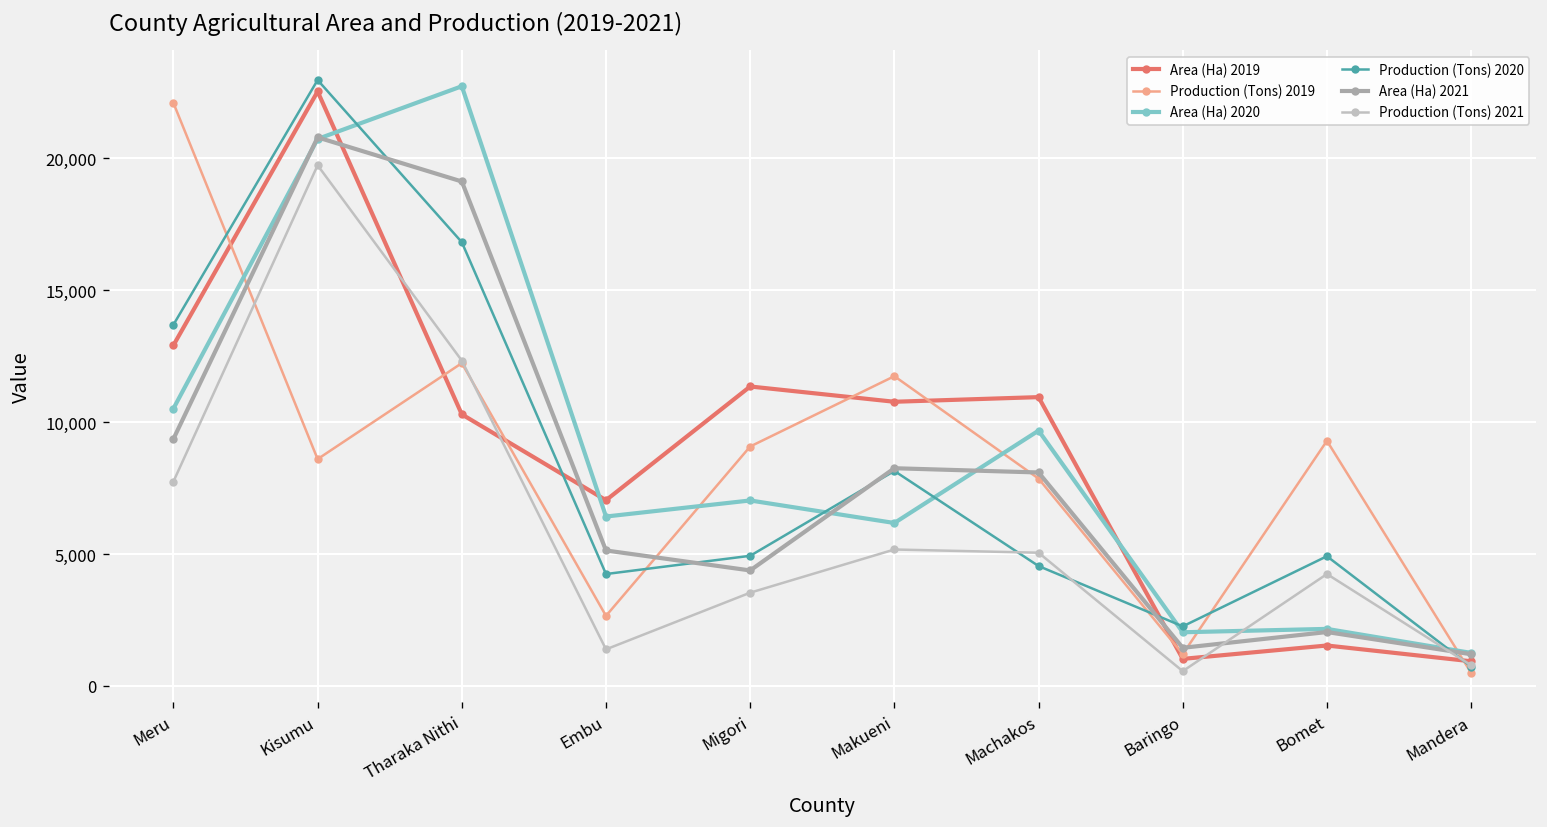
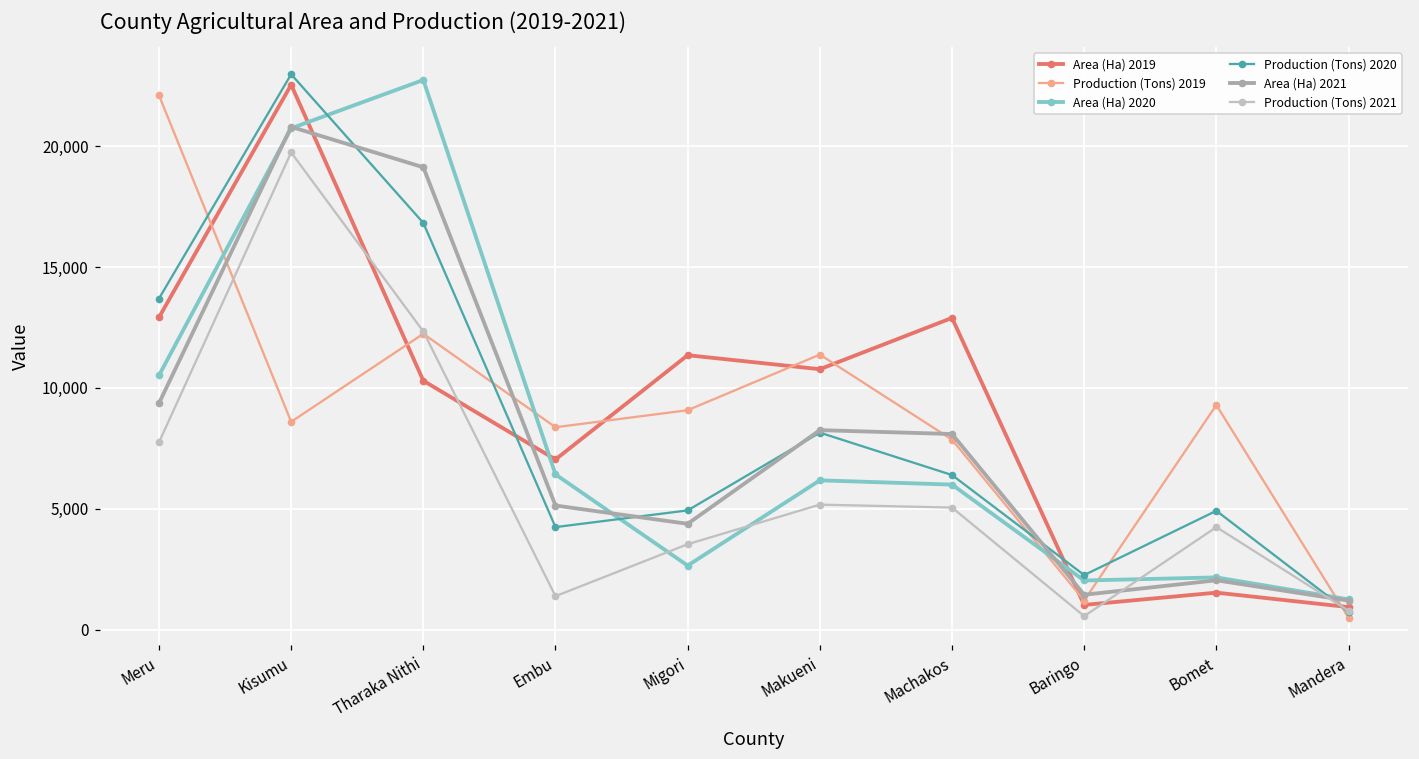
Production (Tons) 2019, Embu: 2,700 -> 8,400
Area (Ha) 2020, Migori: 7,000 -> 2,700
Production (Tons) 2019, Makueni: 11,700 -> 11,400
Area (Ha) 2019, Machakos: 11,000 -> 12,900
Area (Ha) 2020, Machakos: 9,700 -> 6,000
Production (Tons) 2020, Machakos: 4,500 -> 6,400
